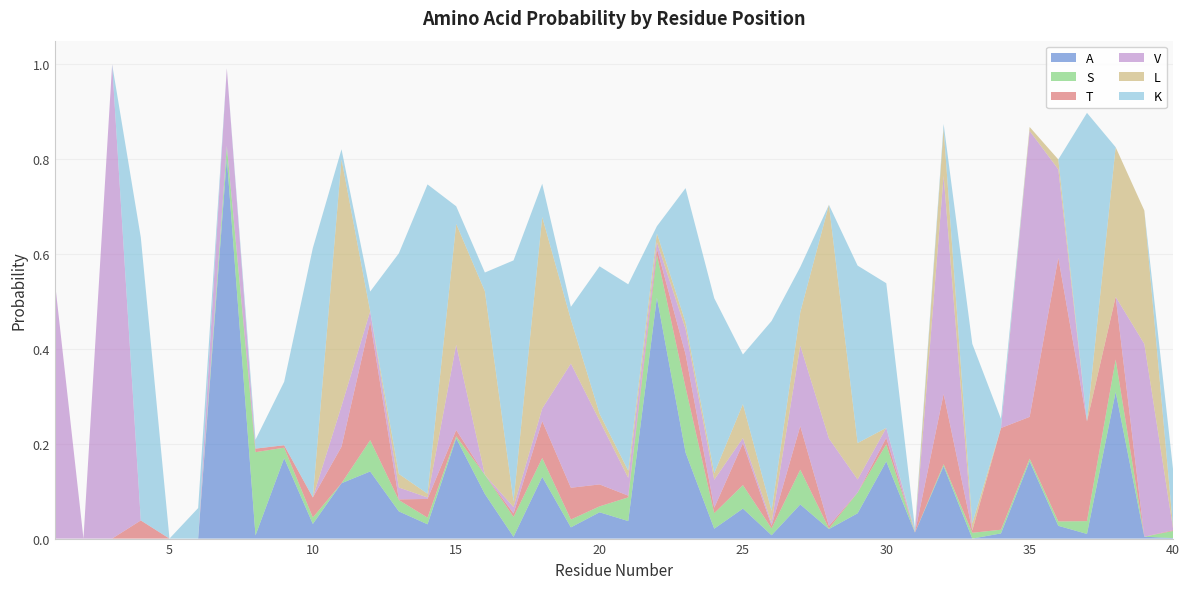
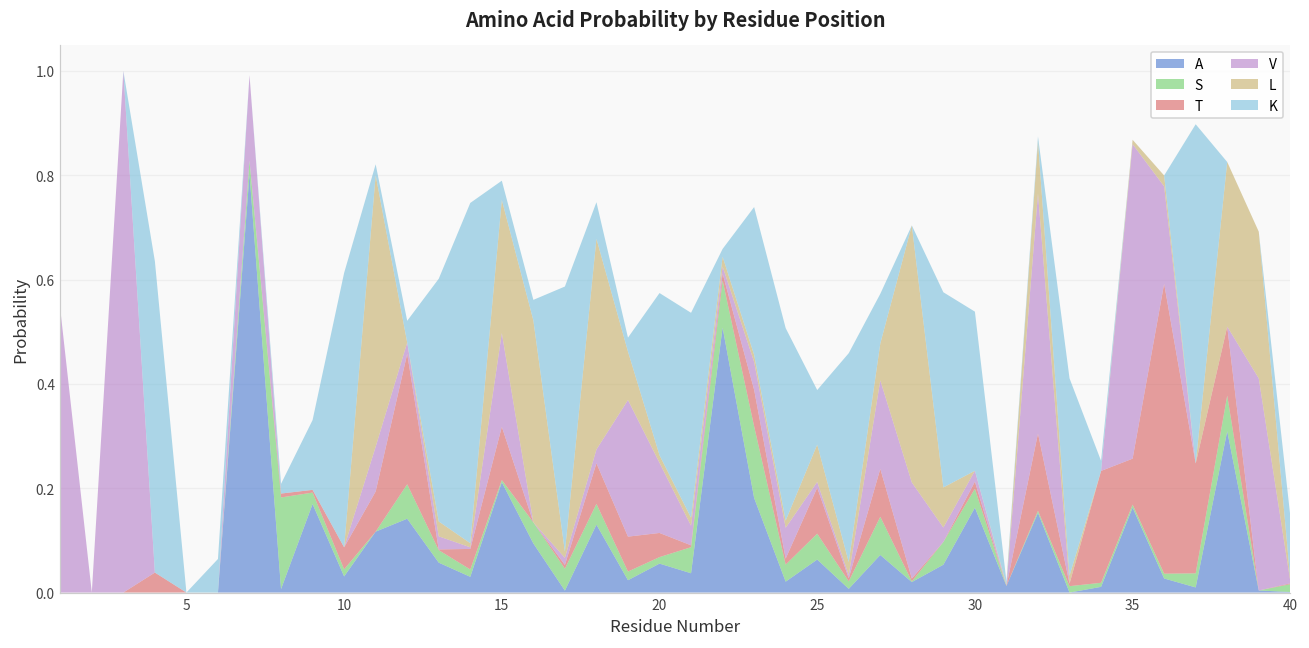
T, 15: 0.01 -> 0.10
